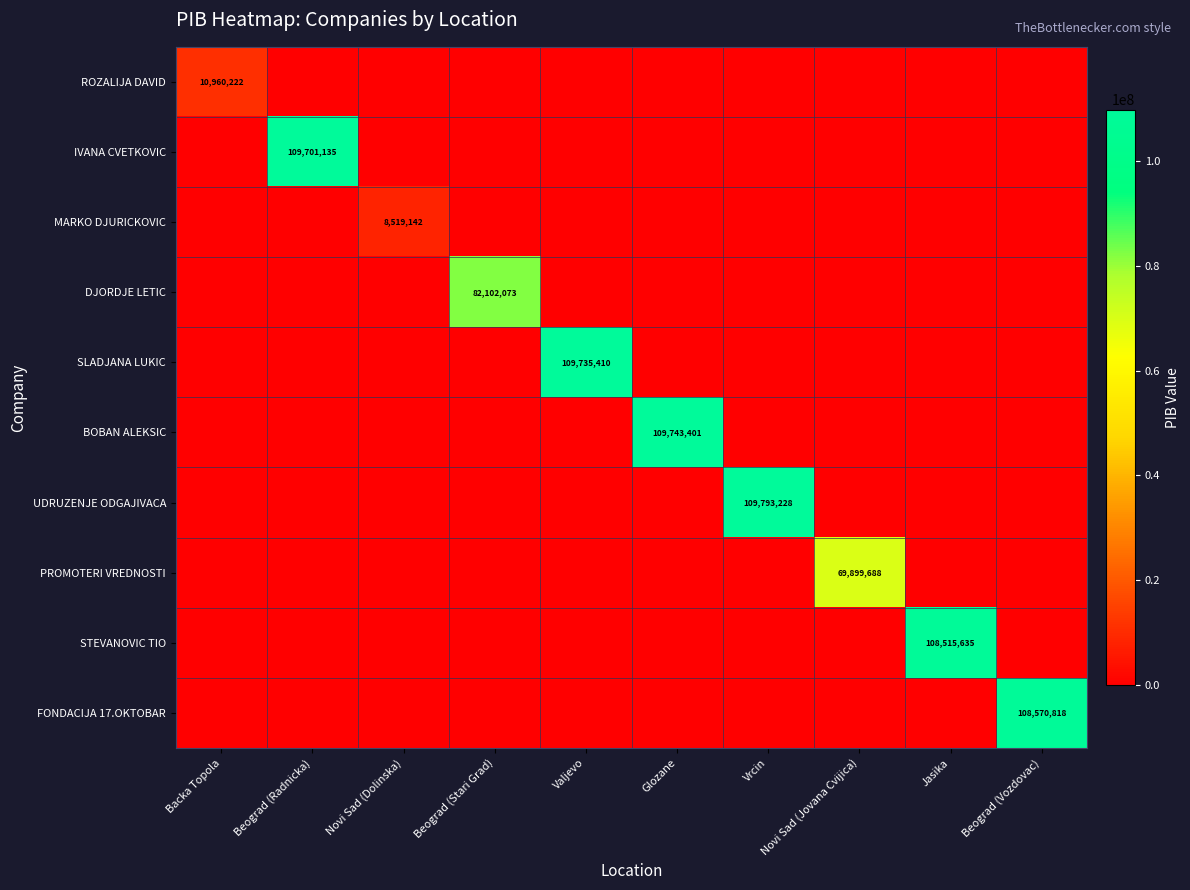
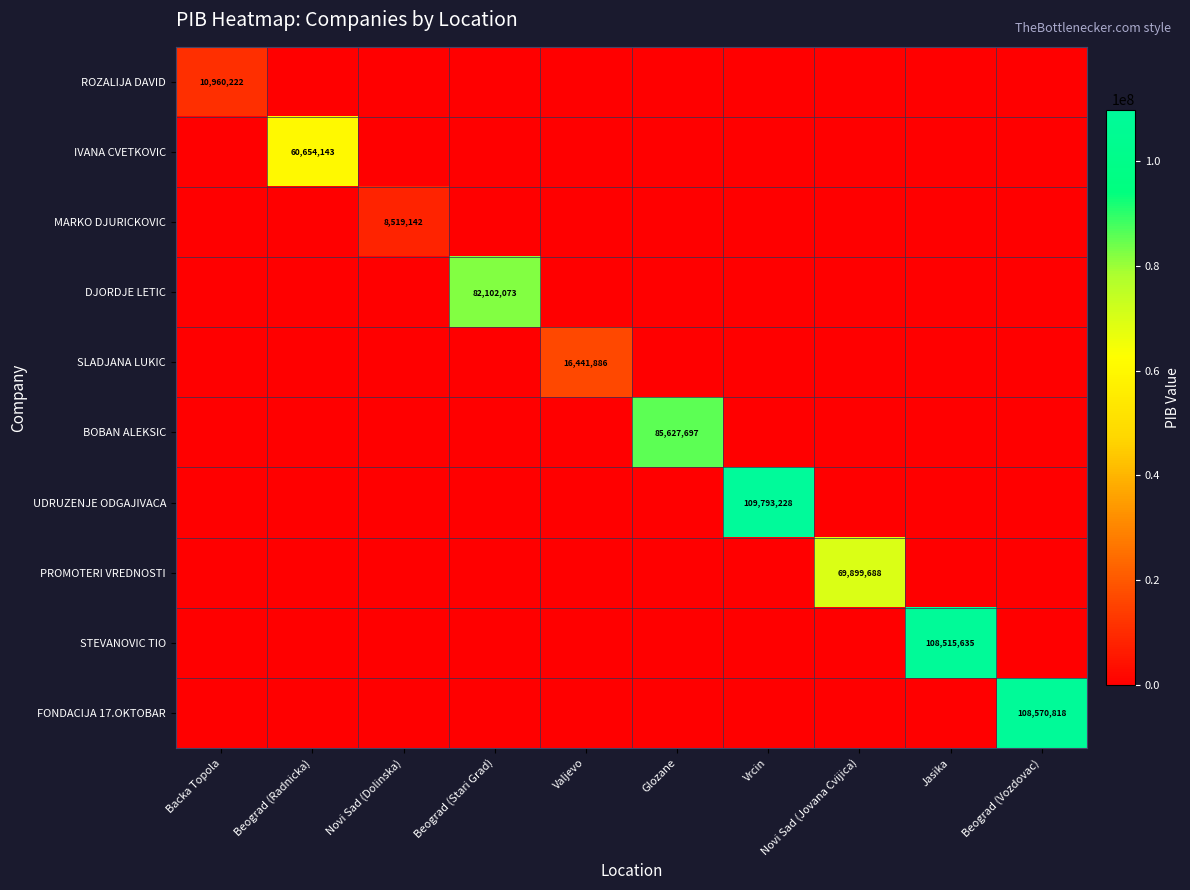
IVANA CVETKOVIC, Beograd (Radnicka): 109,701,135 -> 60,654,143
SLADJANA LUKIC, Valjevo: 109,735,410 -> 16,441,886
BOBAN ALEKSIC, Glozane: 109,743,401 -> 85,627,697
